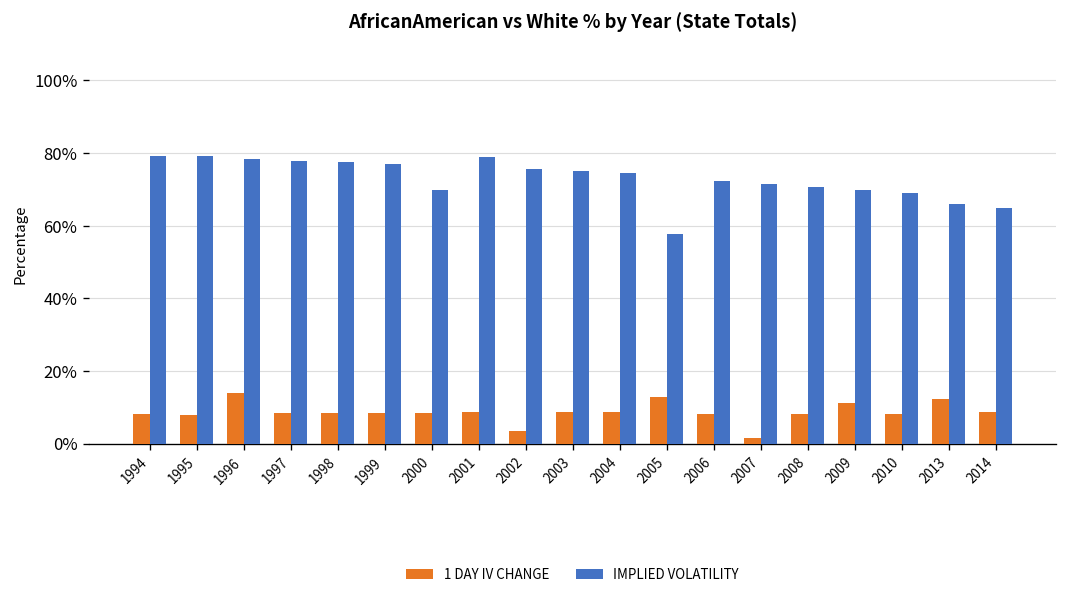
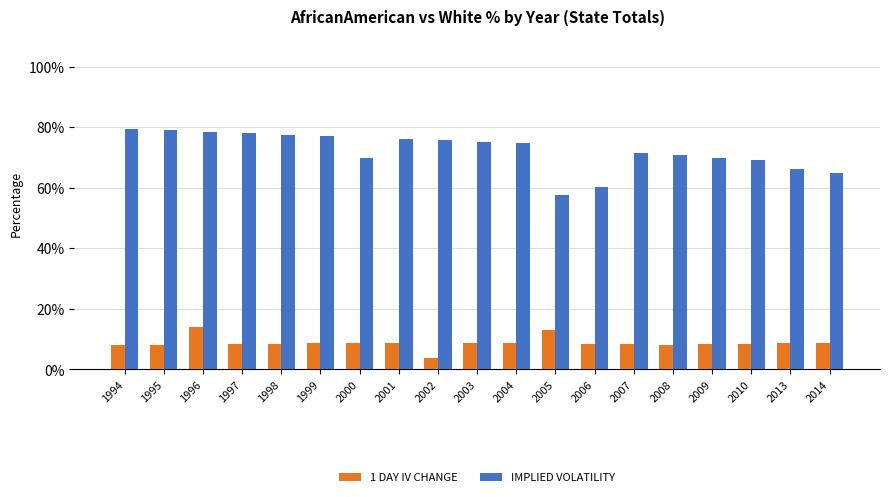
IMPLIED VOLATILITY, 2001: 79% -> 76%
IMPLIED VOLATILITY, 2006: 72% -> 60%
1 DAY IV CHANGE, 2007: 2% -> 8%
1 DAY IV CHANGE, 2009: 11% -> 8%
1 DAY IV CHANGE, 2013: 12% -> 9%
